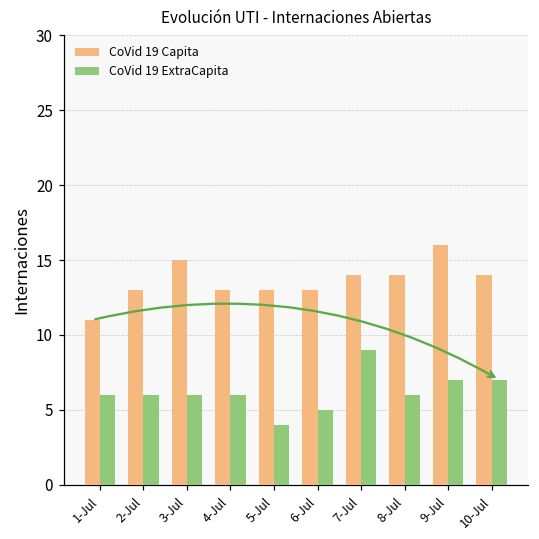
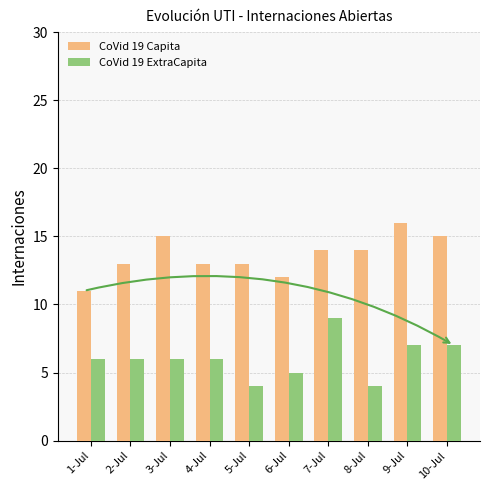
CoVid 19 Capita, 6-Jul: 13 -> 12
CoVid 19 ExtraCapita, 8-Jul: 6 -> 4
CoVid 19 Capita, 10-Jul: 14 -> 15
